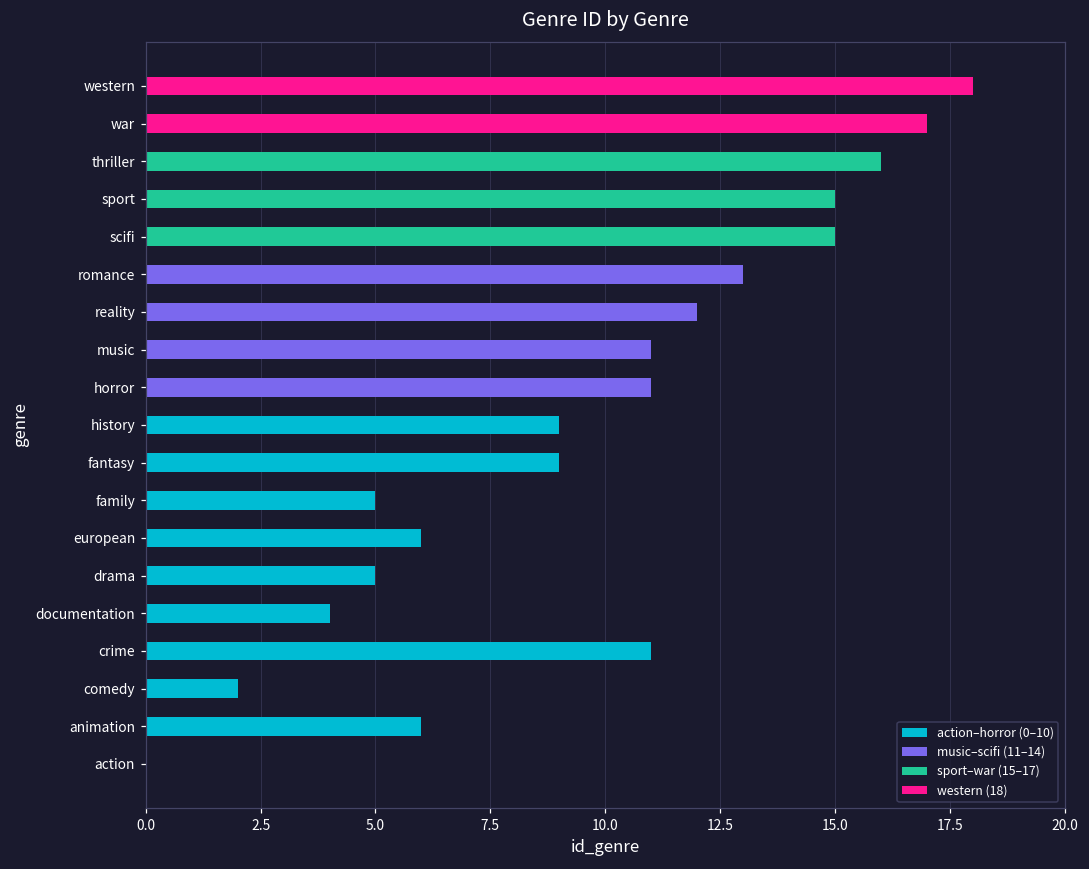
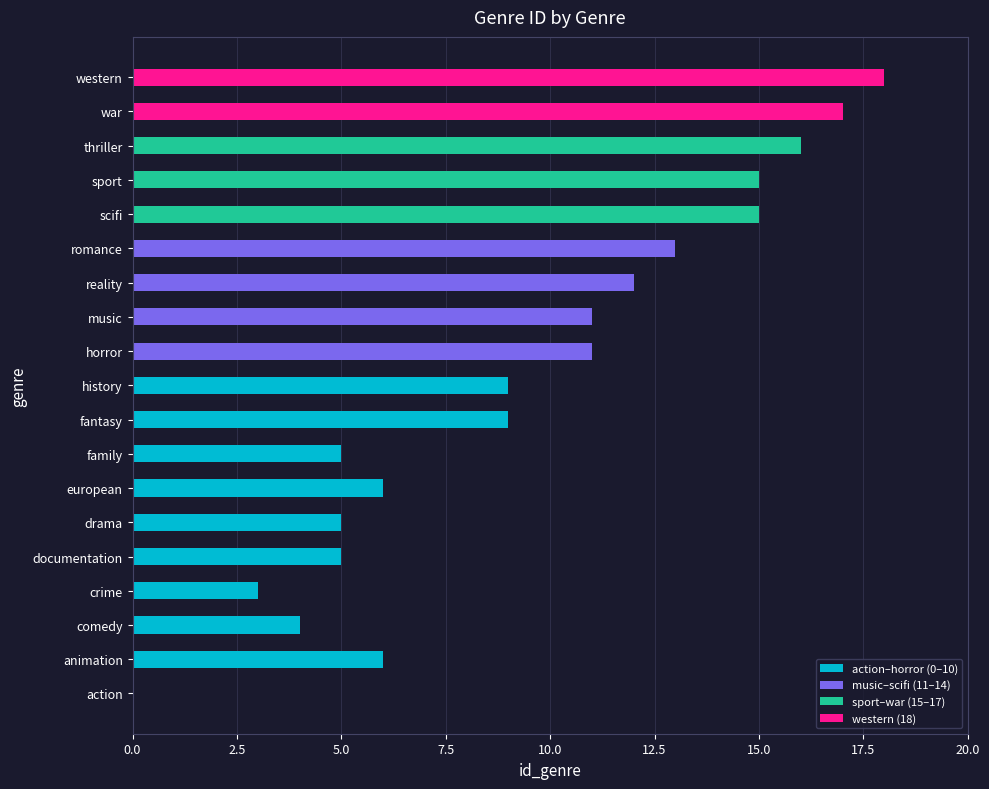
documentation: 4 -> 5
crime: 11 -> 3
comedy: 2 -> 4
